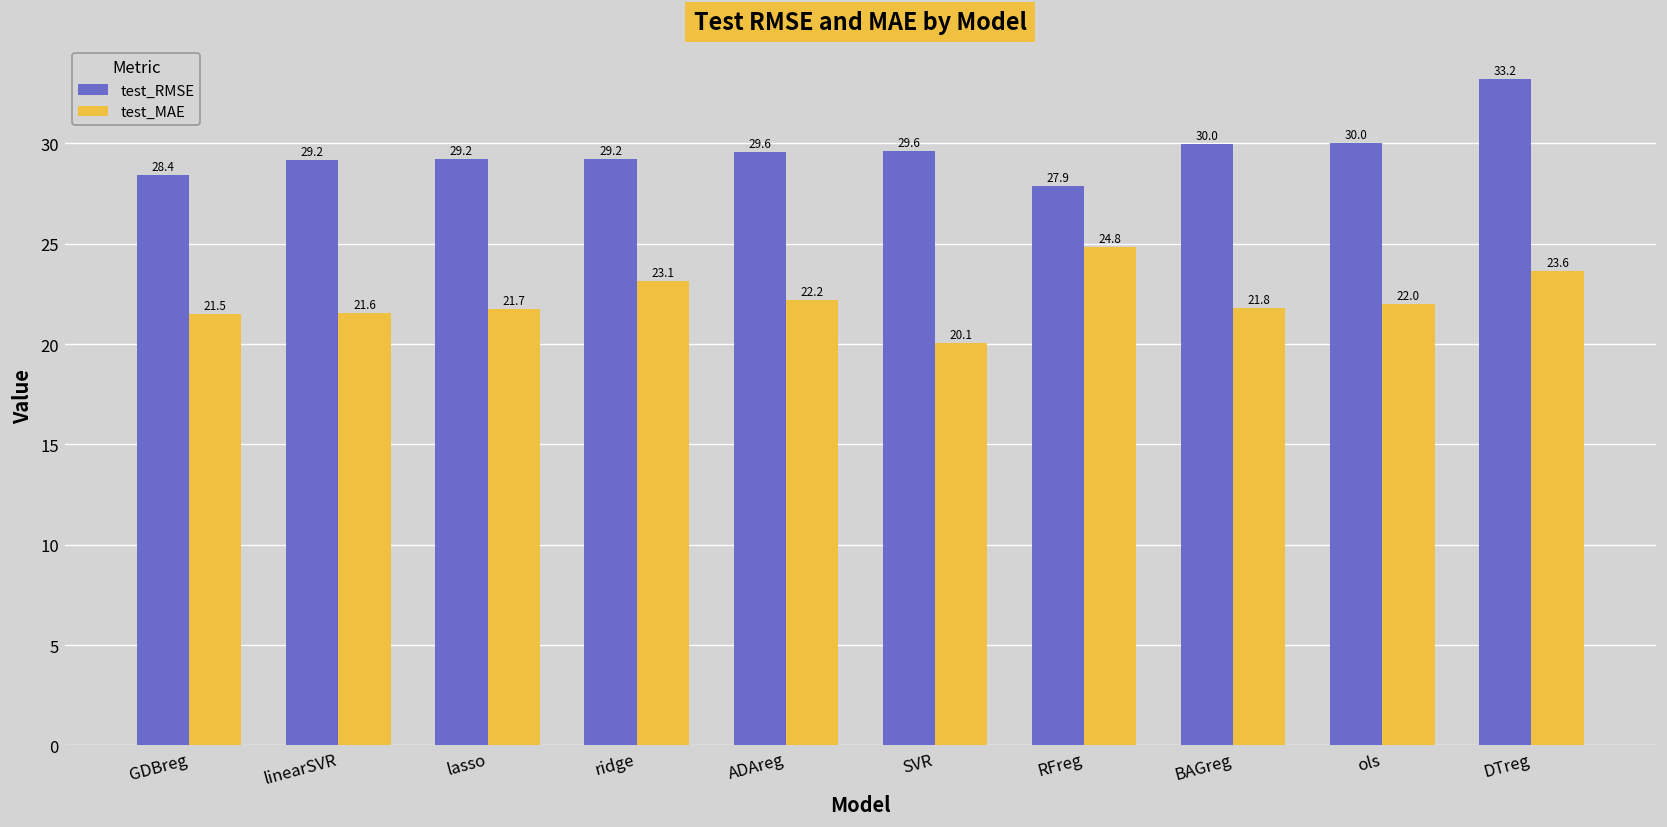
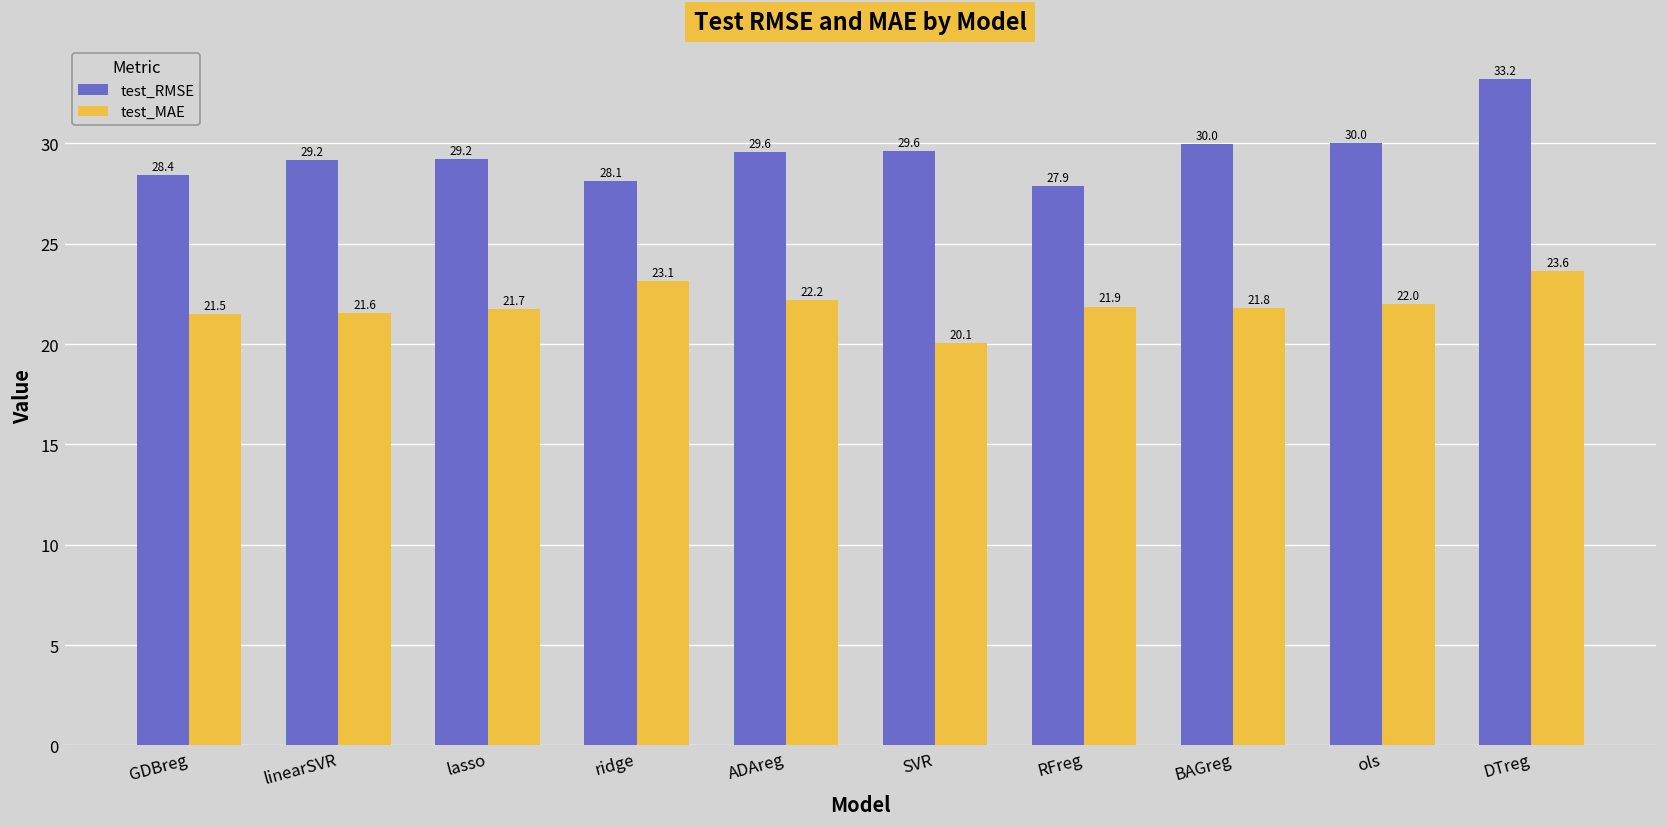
test_RMSE, ridge: 29.2 -> 28.1
test_MAE, RFreg: 24.8 -> 21.9
